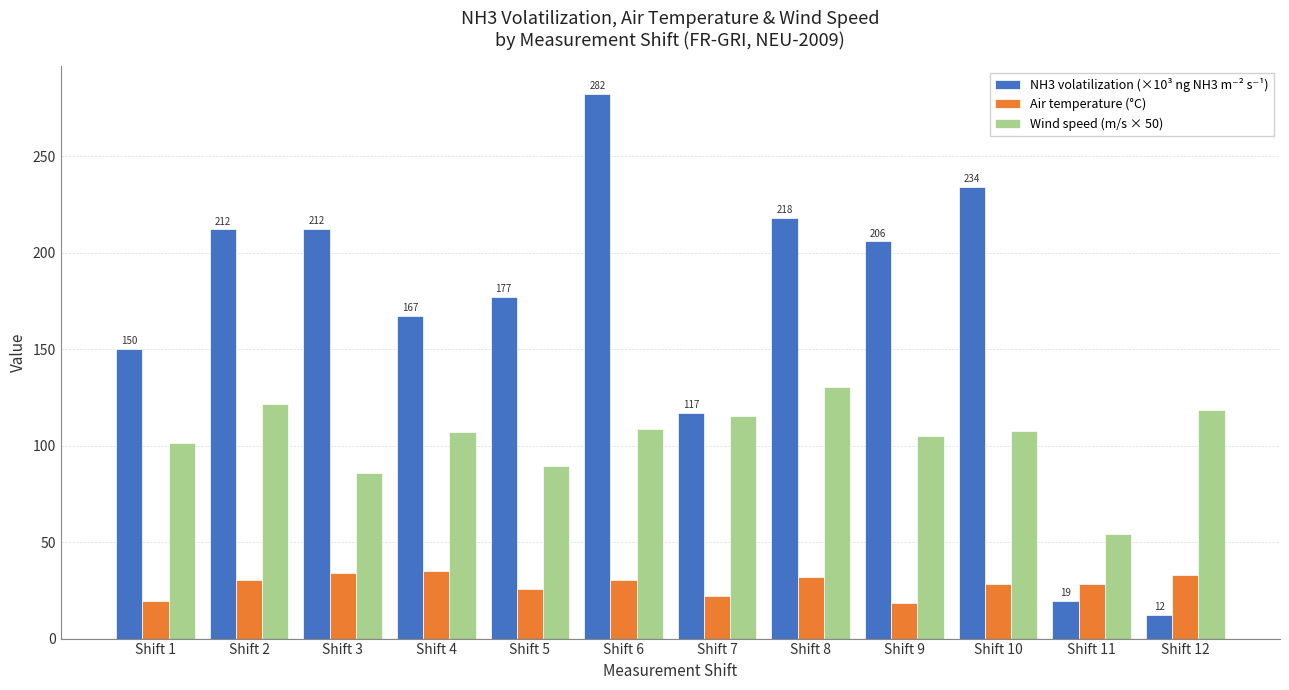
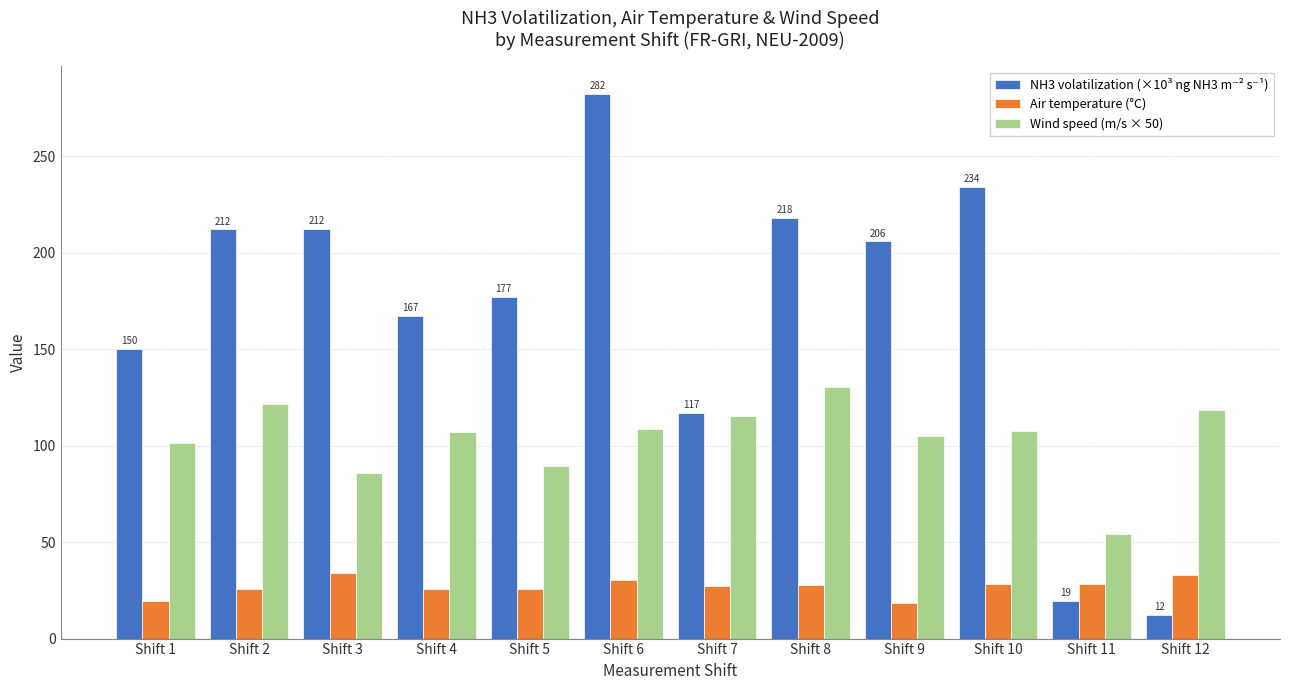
Air temperature (°C), Shift 2: 30 -> 26
Air temperature (°C), Shift 4: 35 -> 26
Air temperature (°C), Shift 7: 22 -> 27
Air temperature (°C), Shift 8: 32 -> 28
